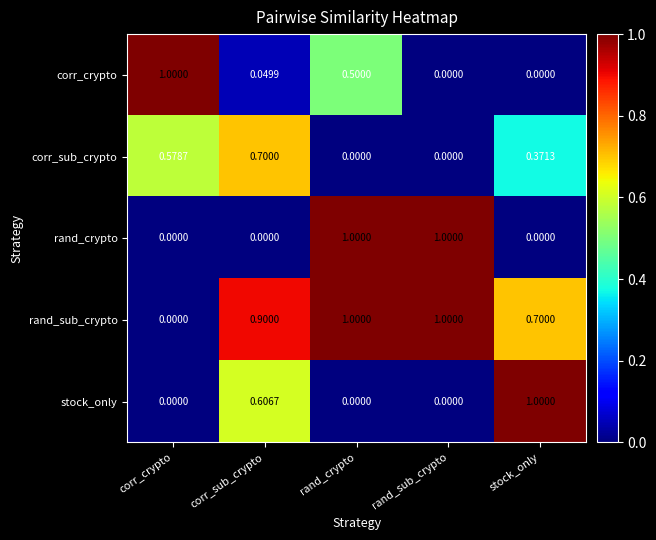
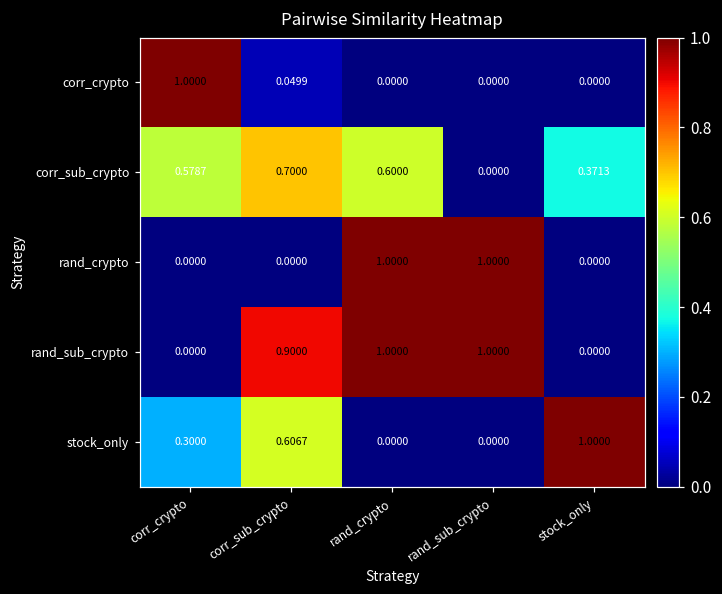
corr_crypto, rand_crypto: 0.5000 -> 0.0000
corr_sub_crypto, rand_crypto: 0.0000 -> 0.6000
rand_sub_crypto, stock_only: 0.7000 -> 0.0000
stock_only, corr_crypto: 0.0000 -> 0.3000
